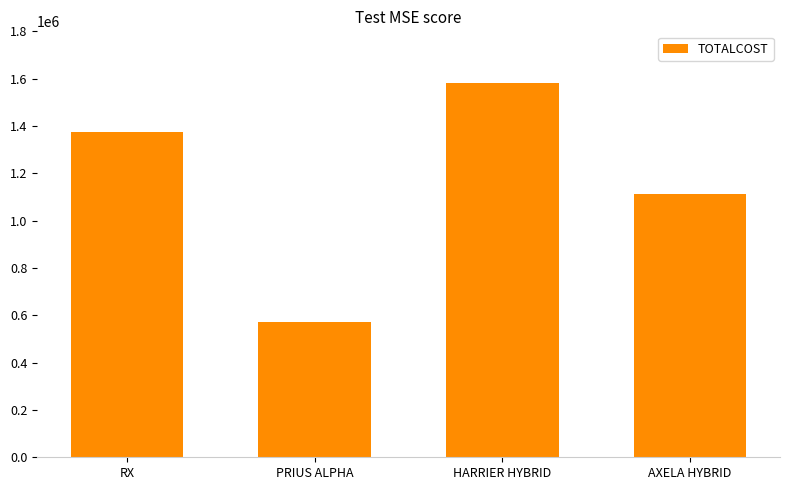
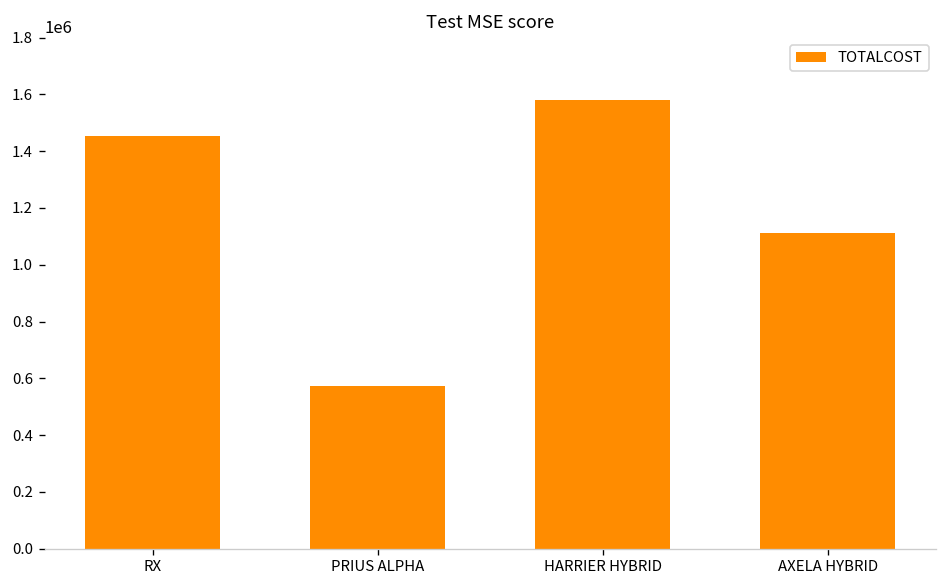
RX: 1380000 -> 1450000
